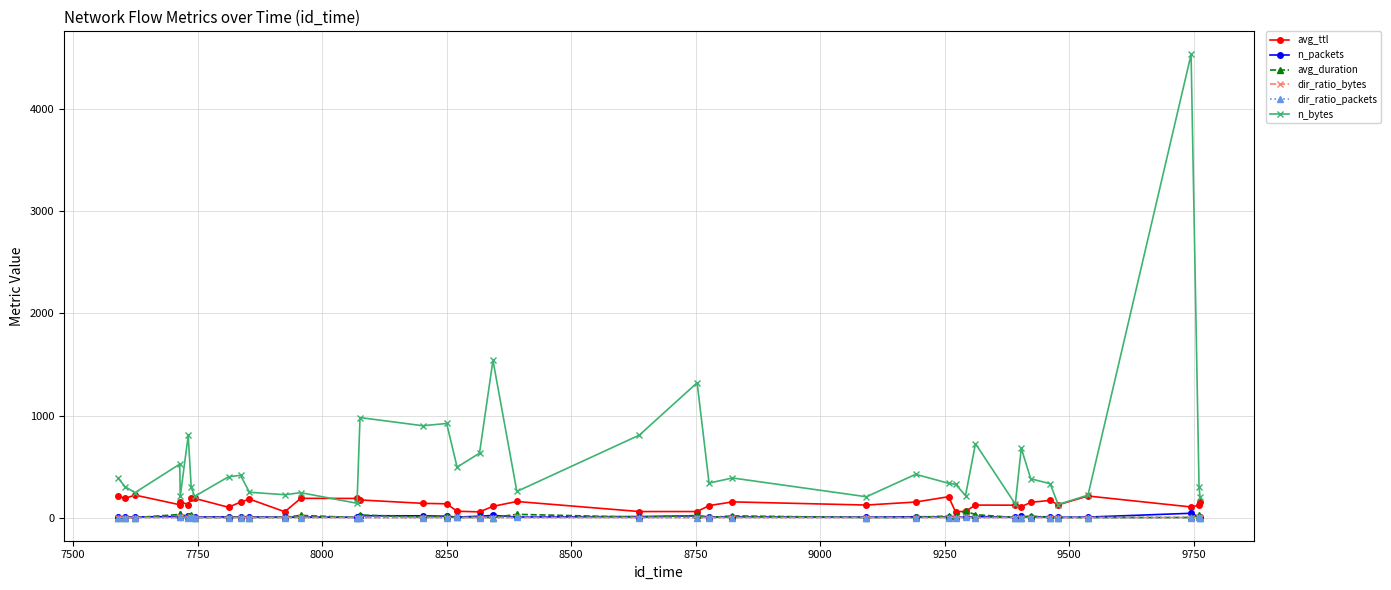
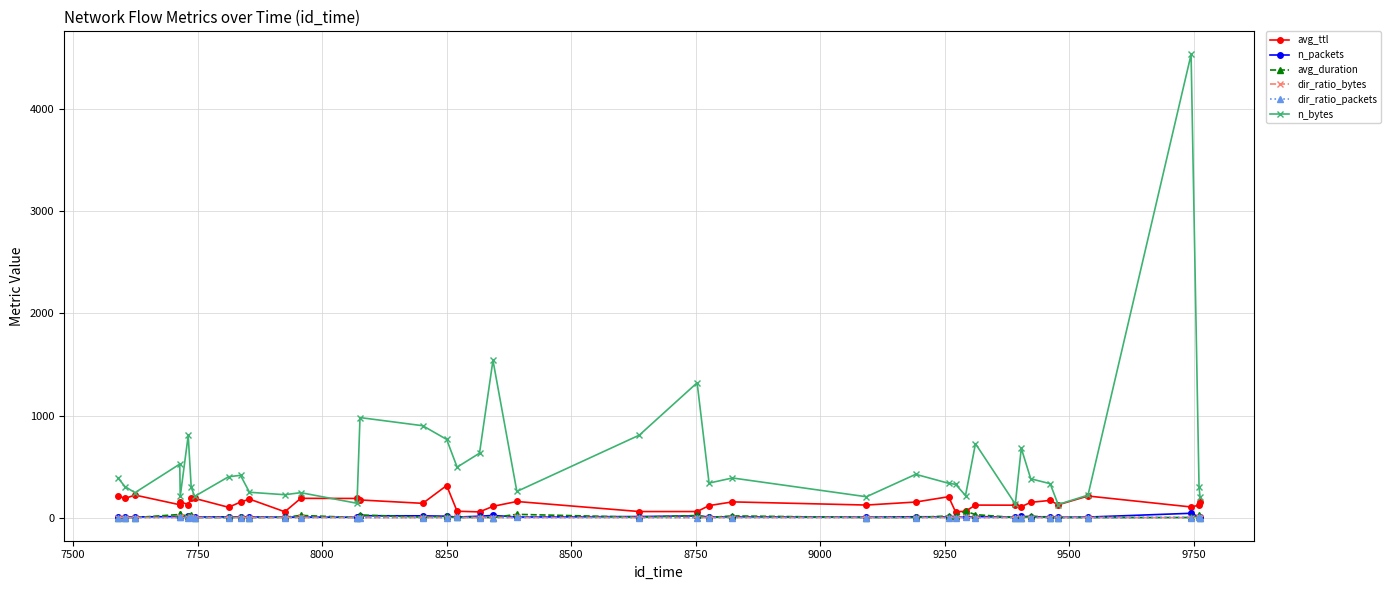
avg_ttl, 8250: 130 -> 310
n_bytes, 8250: 920 -> 770
